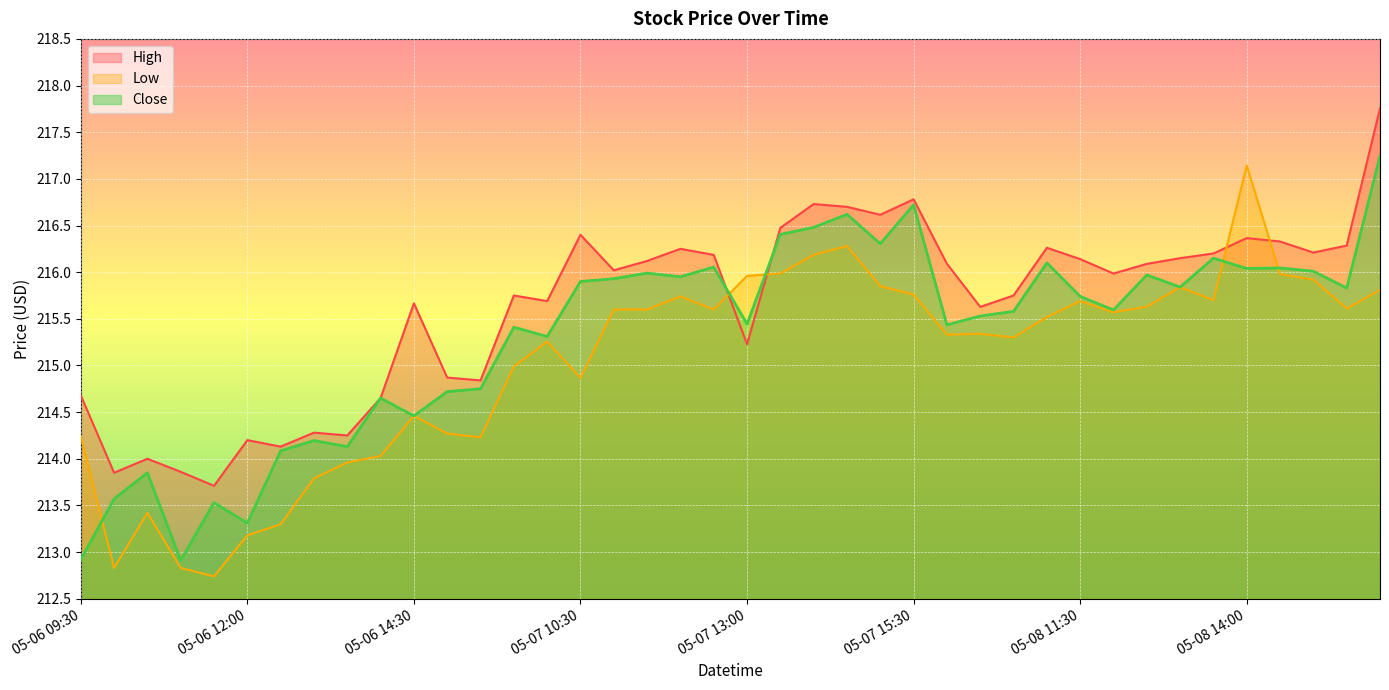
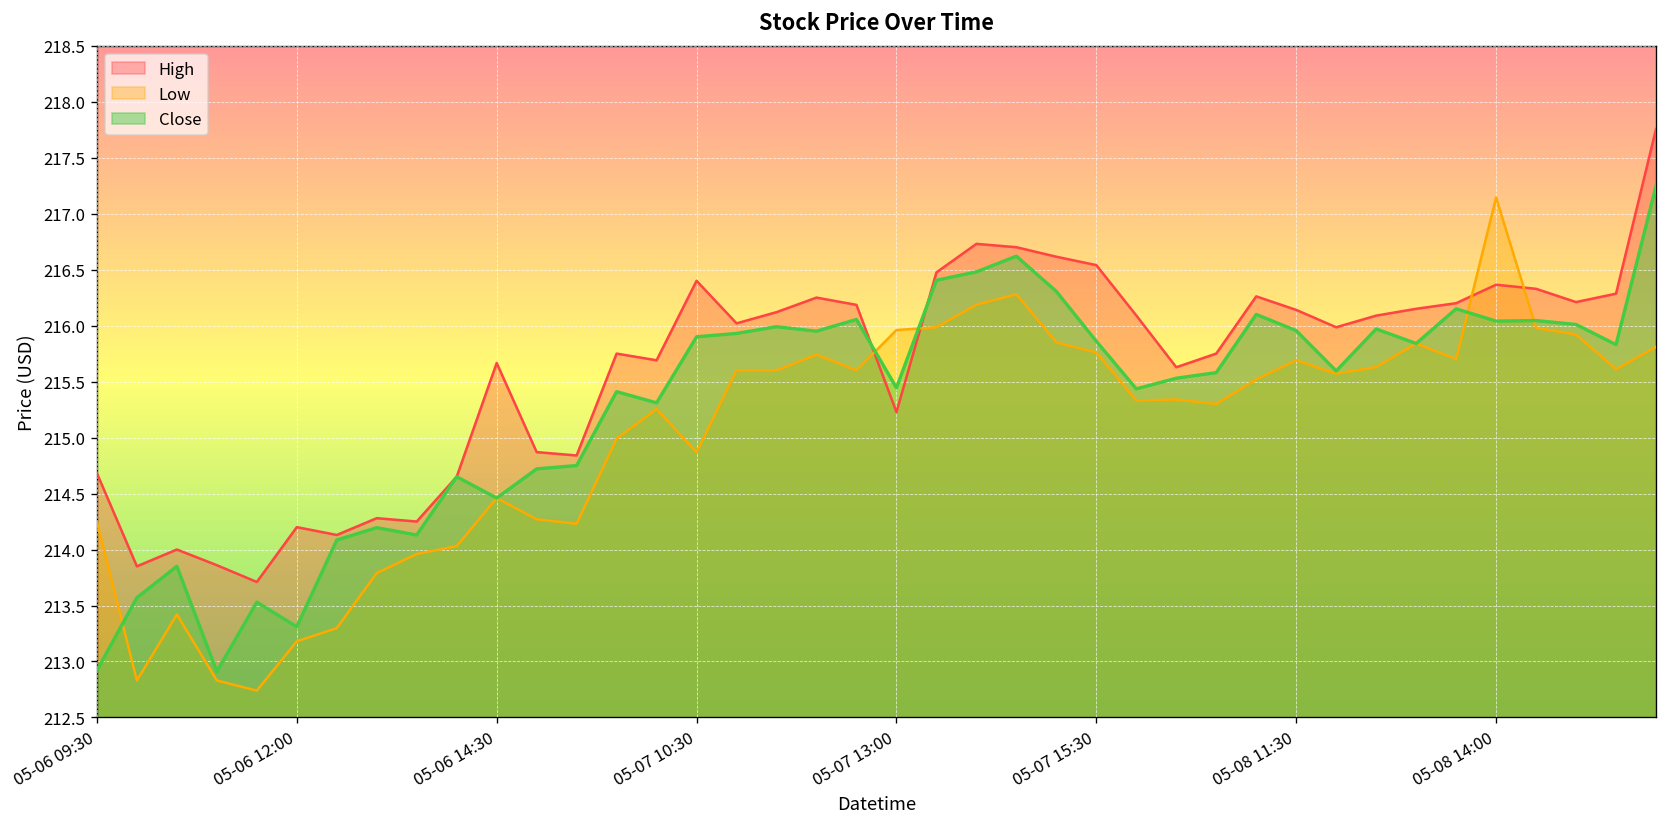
High, 05-07 15:30: 216.8 -> 216.5
Close, 05-07 15:30: 216.7 -> 215.9
Close, 05-08 11:30: 215.7 -> 216.0
